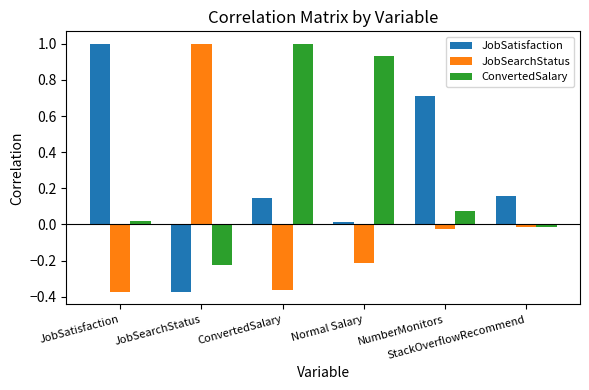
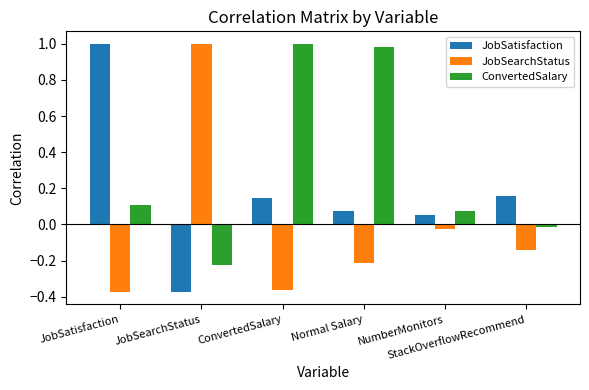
ConvertedSalary, JobSatisfaction: 0.02 -> 0.11
JobSatisfaction, Normal Salary: 0.01 -> 0.08
ConvertedSalary, Normal Salary: 0.93 -> 0.98
JobSatisfaction, NumberMonitors: 0.71 -> 0.06
JobSearchStatus, StackOverflowRecommend: -0.01 -> -0.14
